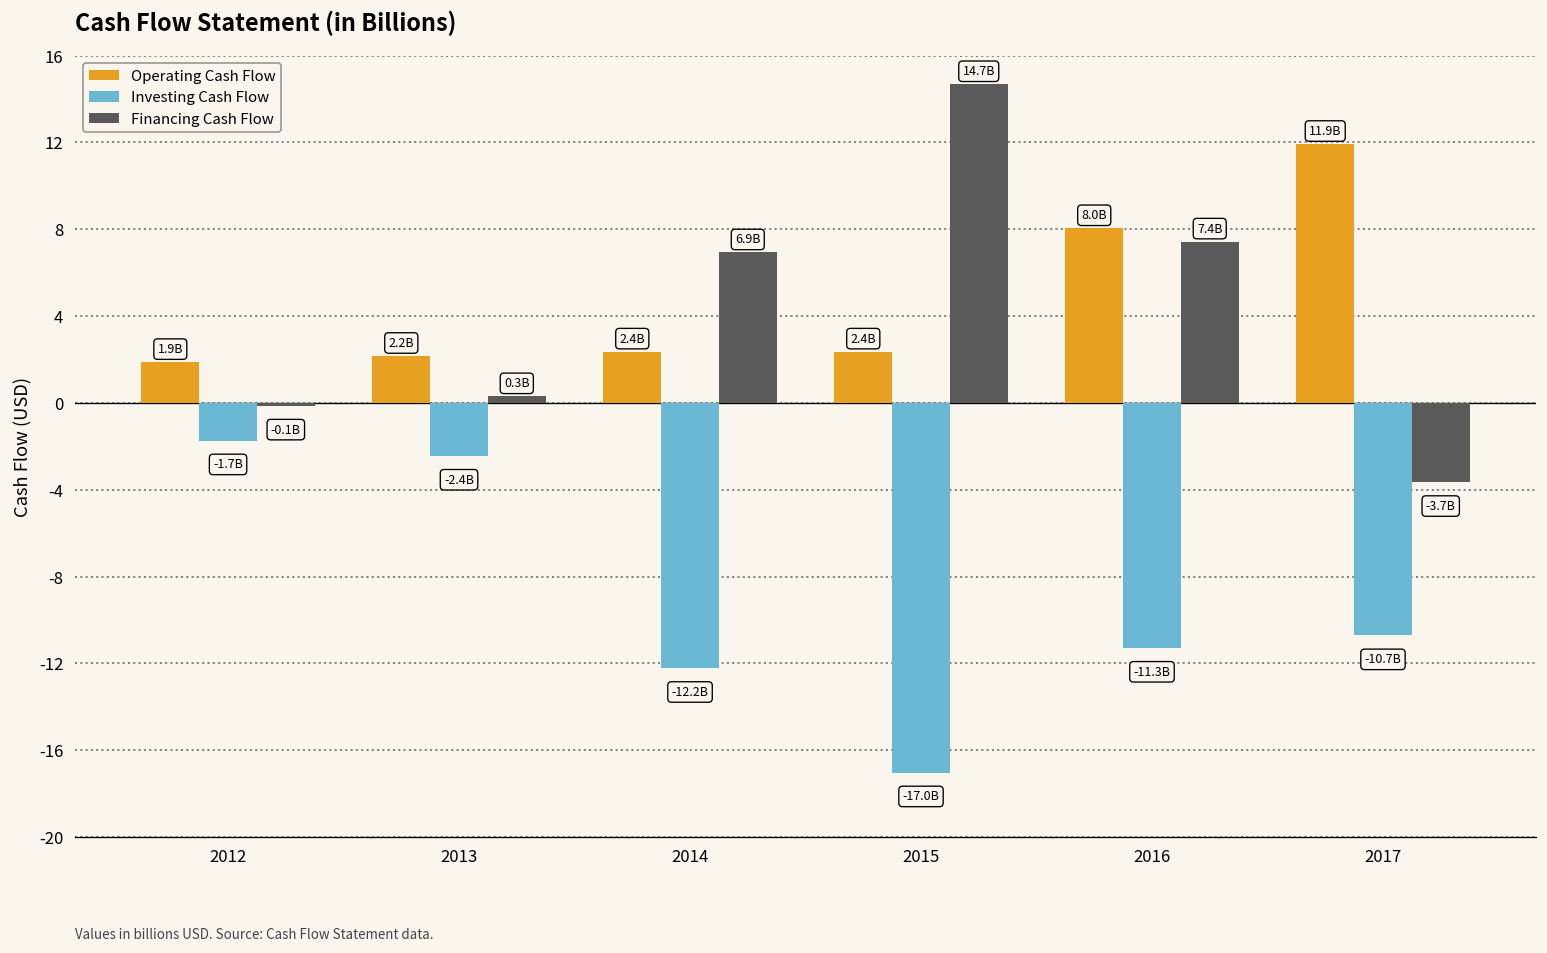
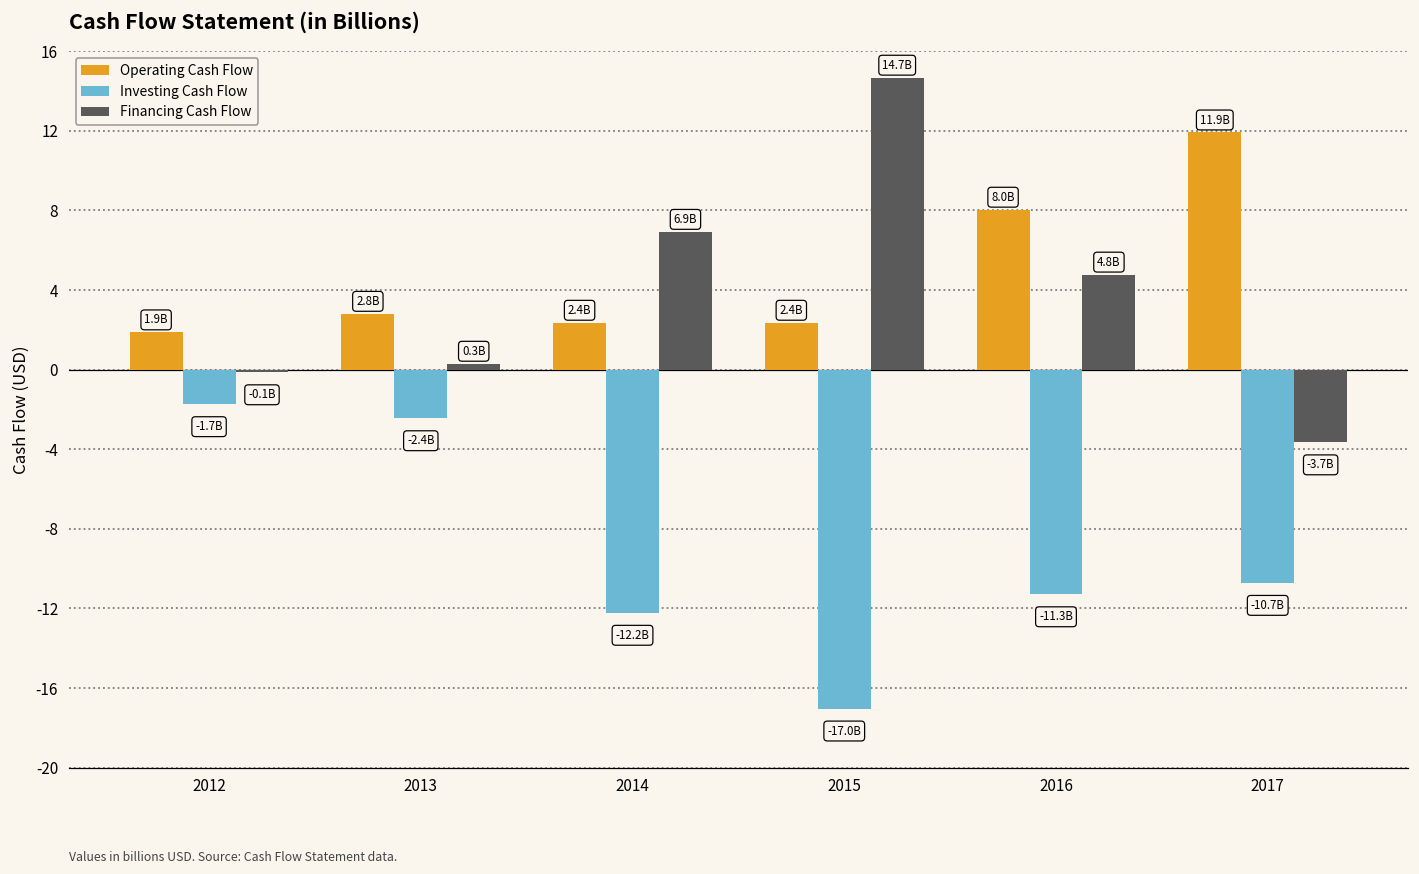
Operating Cash Flow, 2013: 2.2B -> 2.8B
Financing Cash Flow, 2016: 7.4B -> 4.8B
